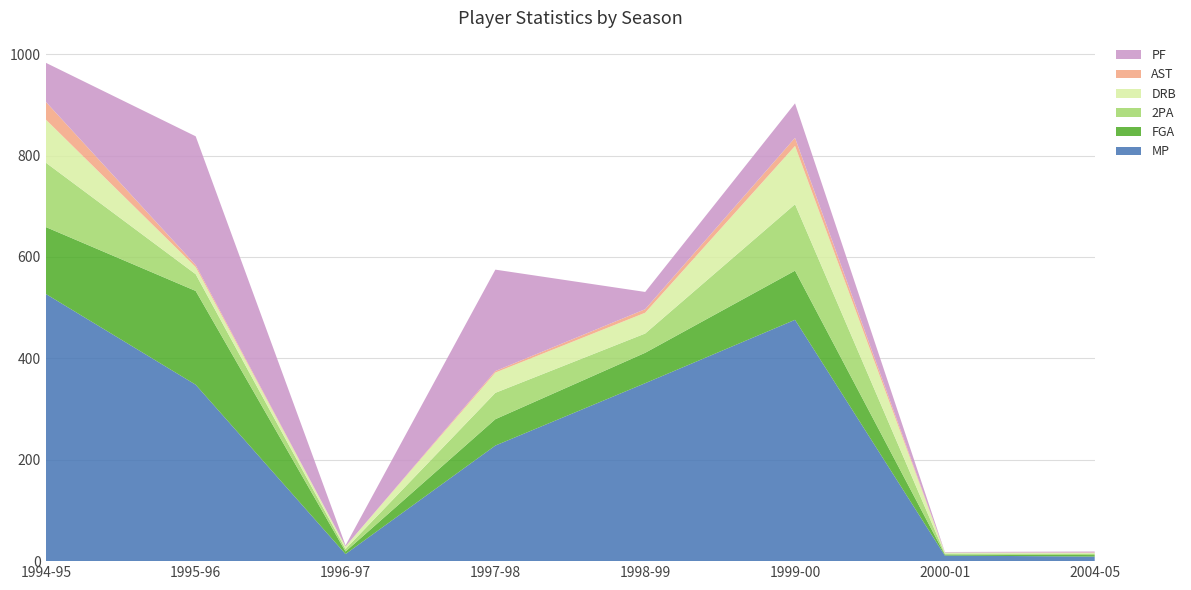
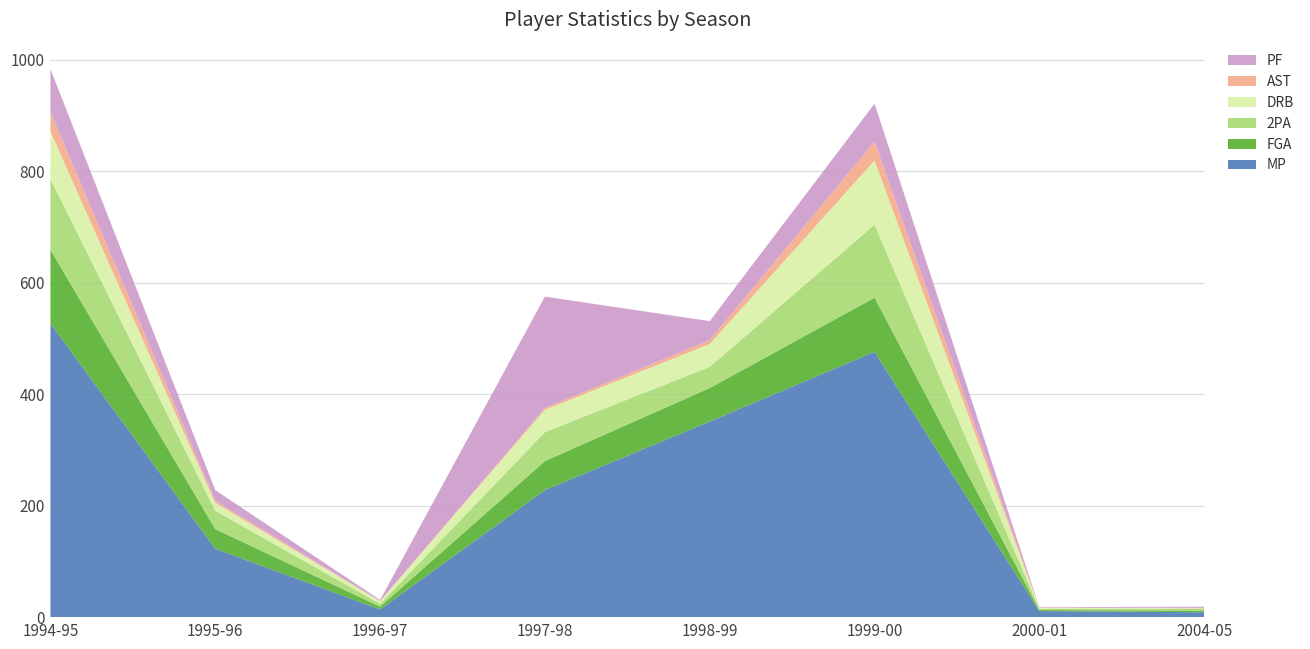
MP, 1995-96: 350 -> 120
FGA, 1995-96: 190 -> 40
PF, 1995-96: 250 -> 20
AST, 1999-00: 20 -> 30
